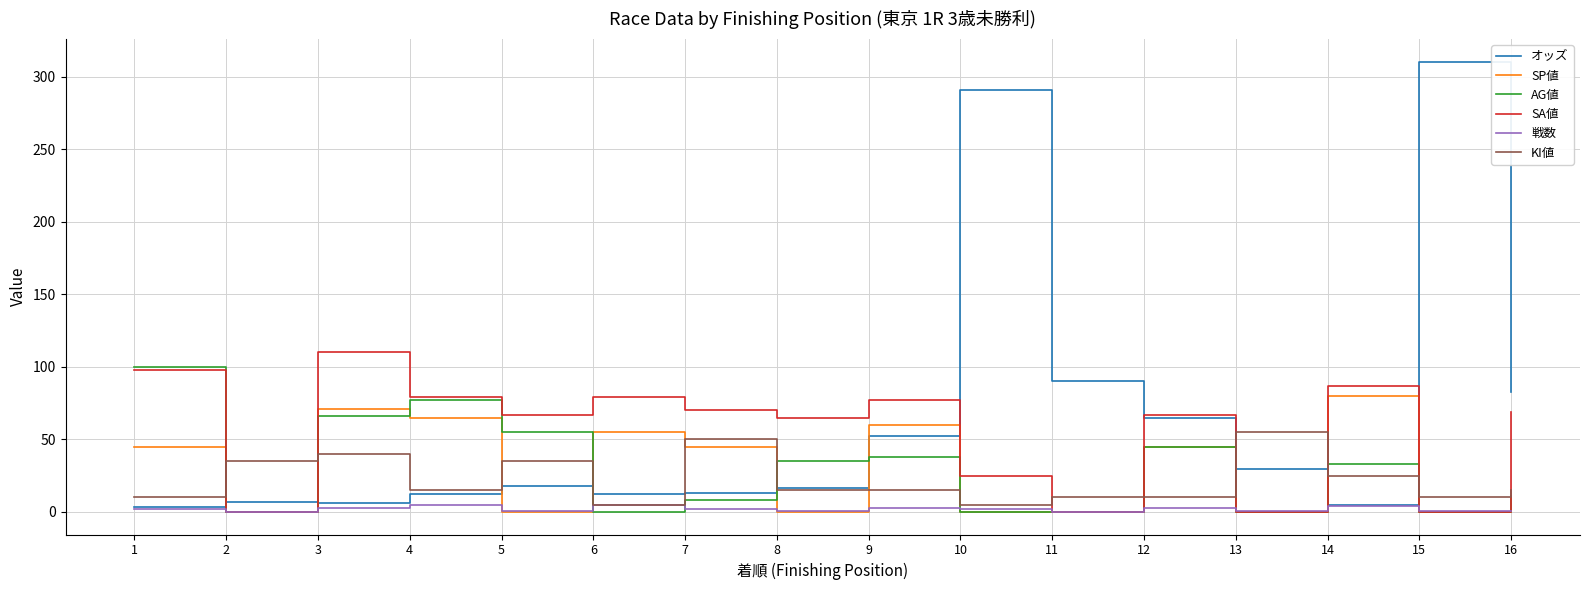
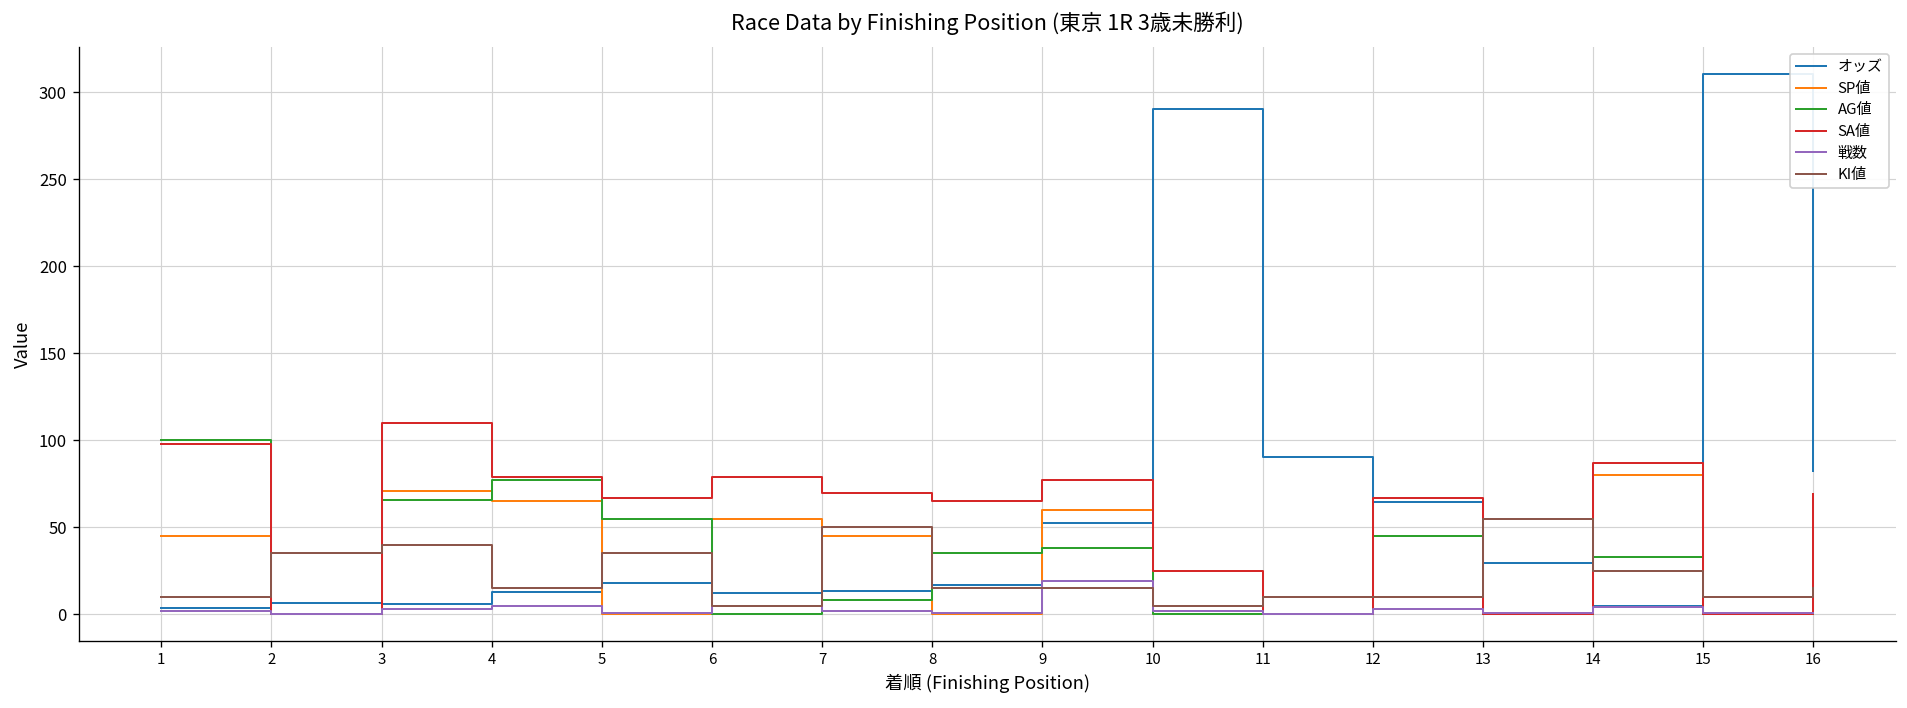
戦数, 9: 3 -> 19
